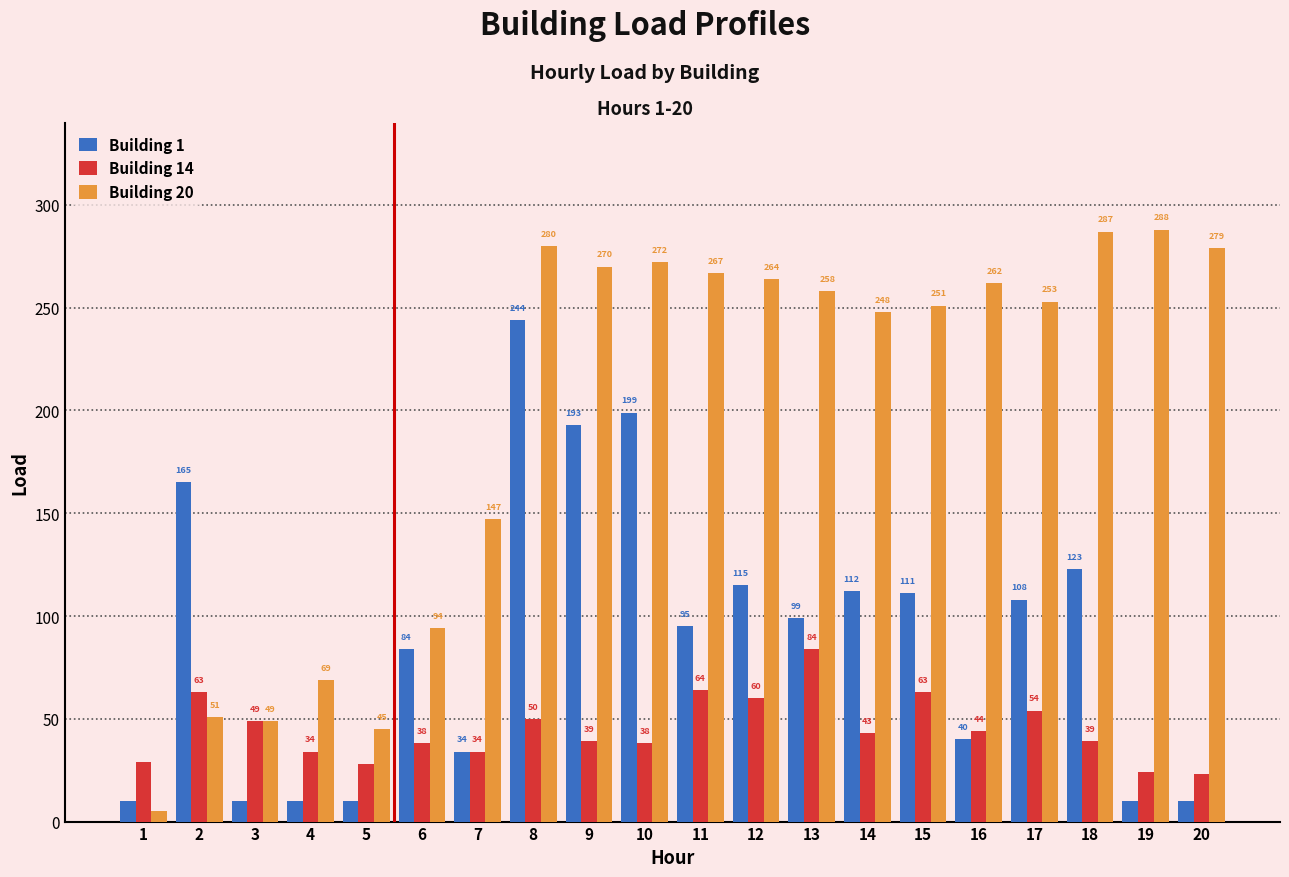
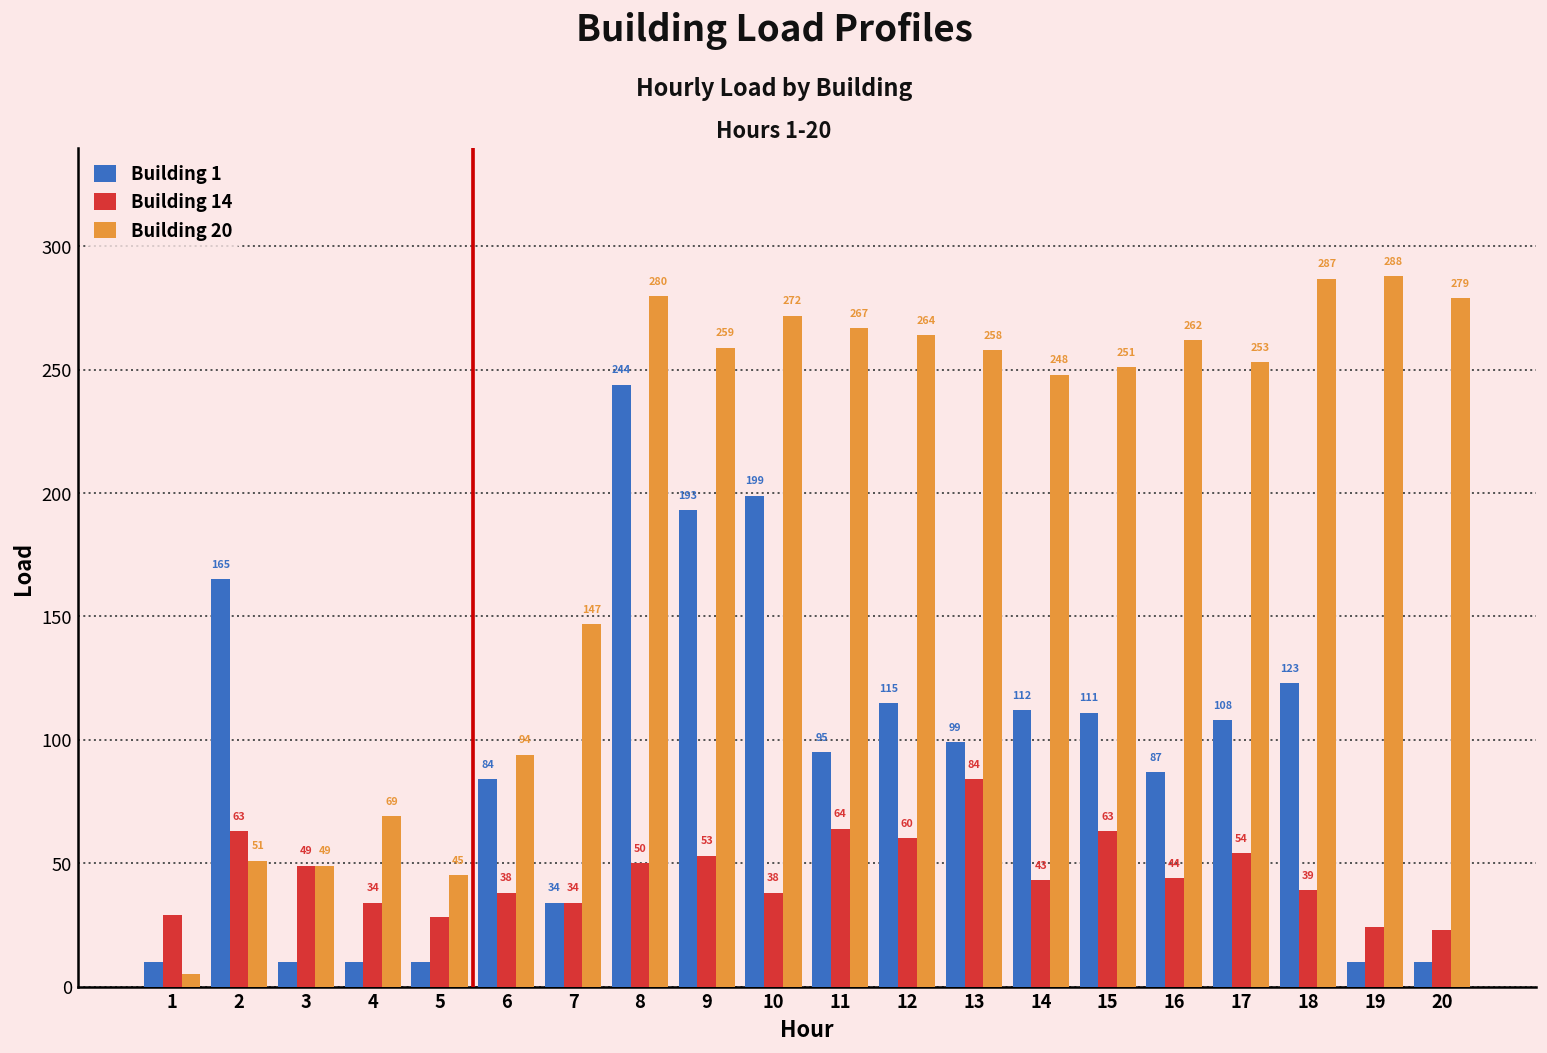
Building 14, 9: 39 -> 53
Building 20, 9: 270 -> 259
Building 1, 16: 40 -> 87
